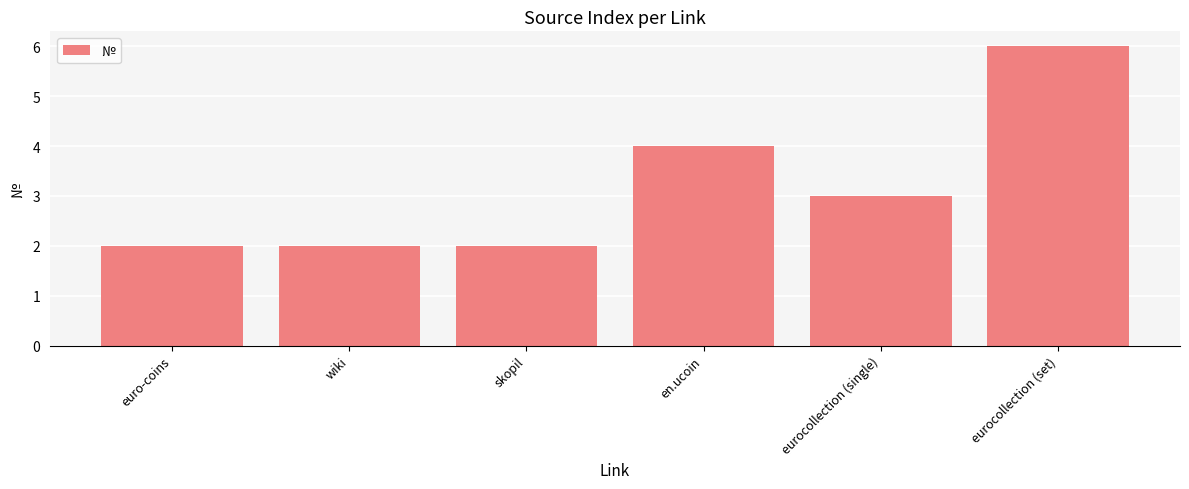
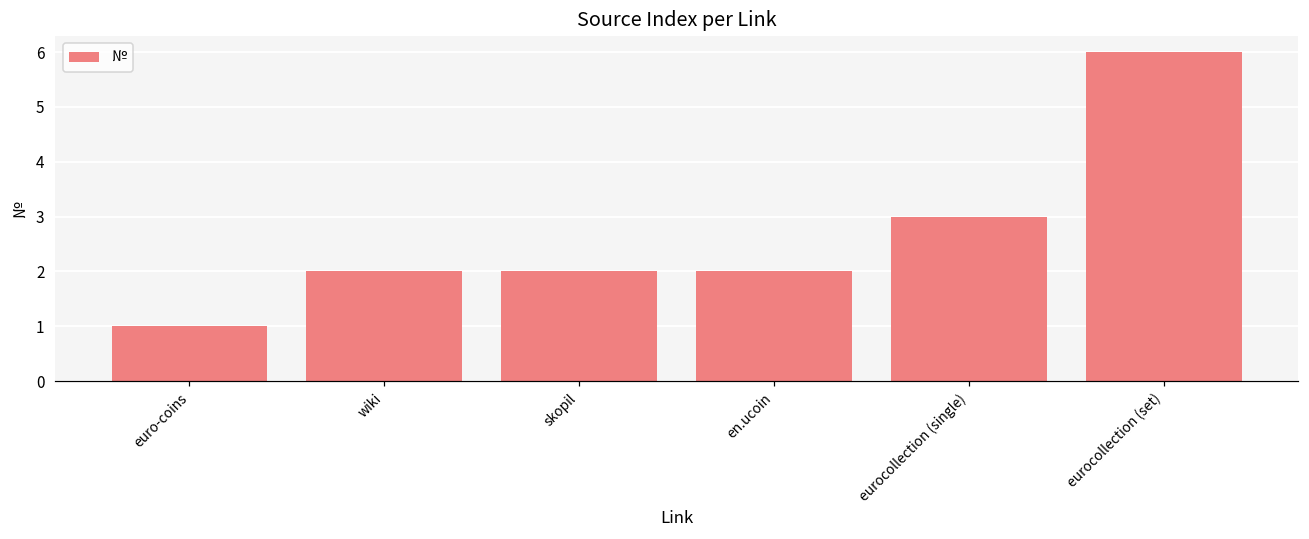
euro-coins: 2 -> 1
en.ucoin: 4 -> 2
